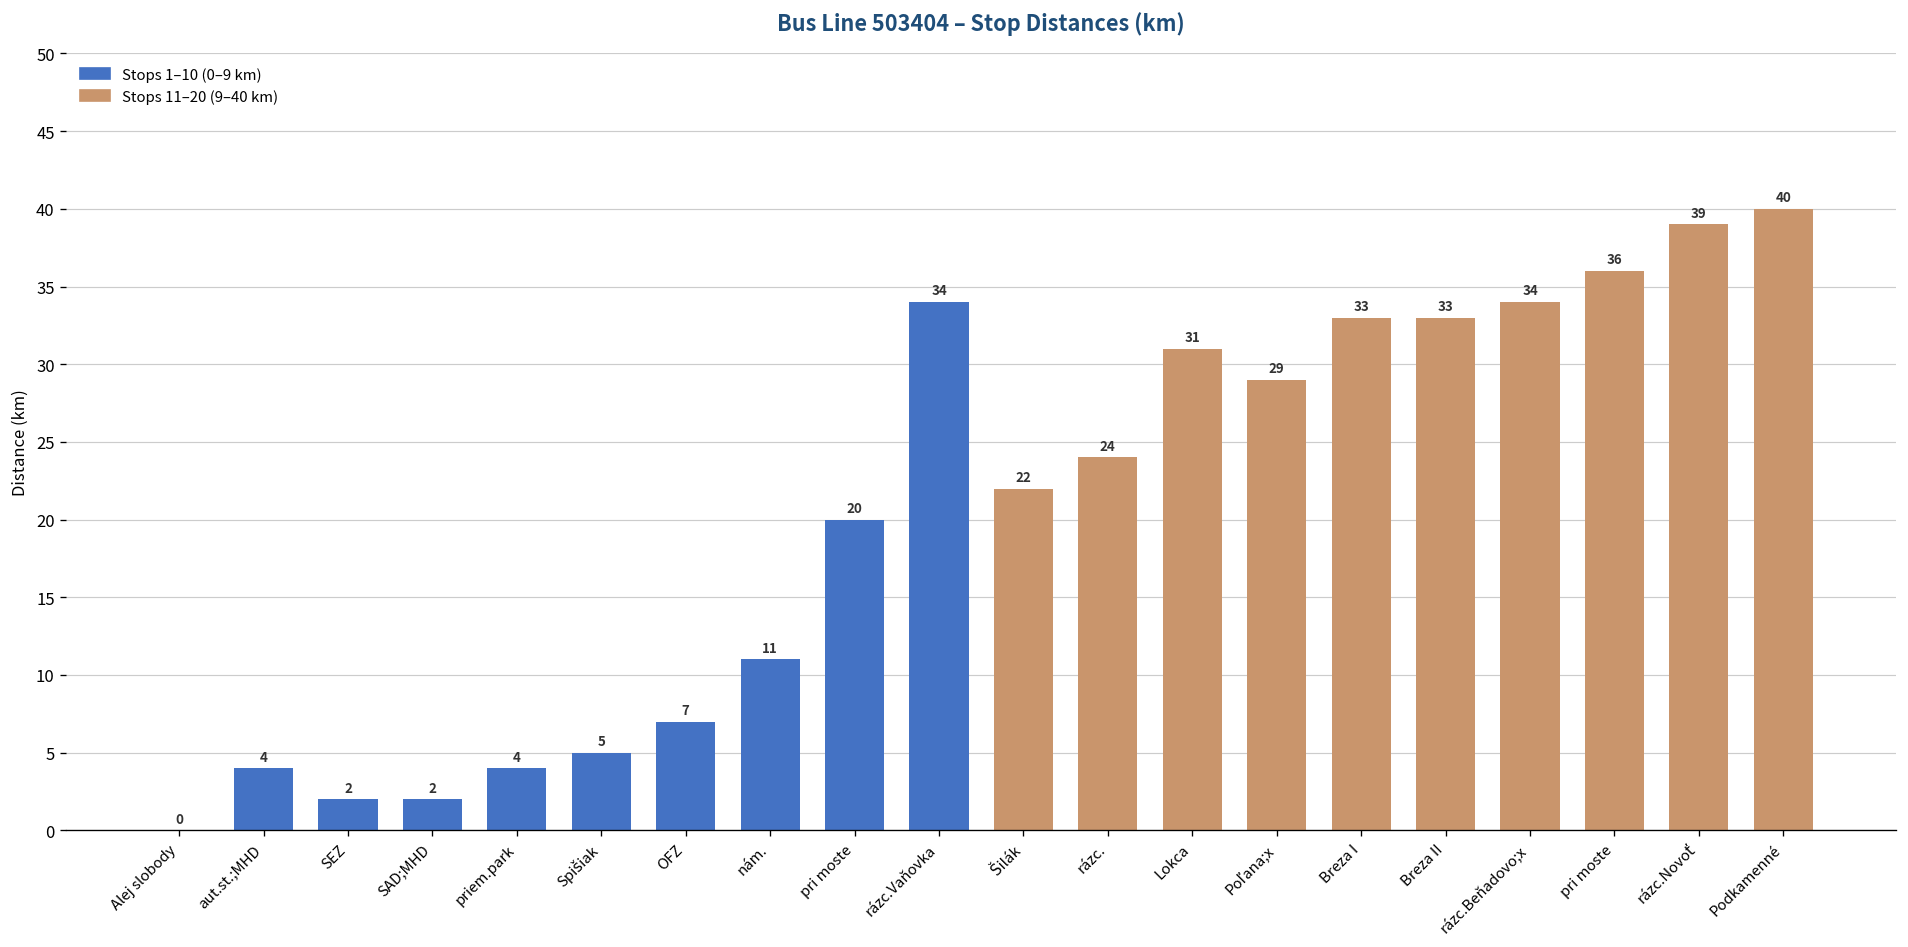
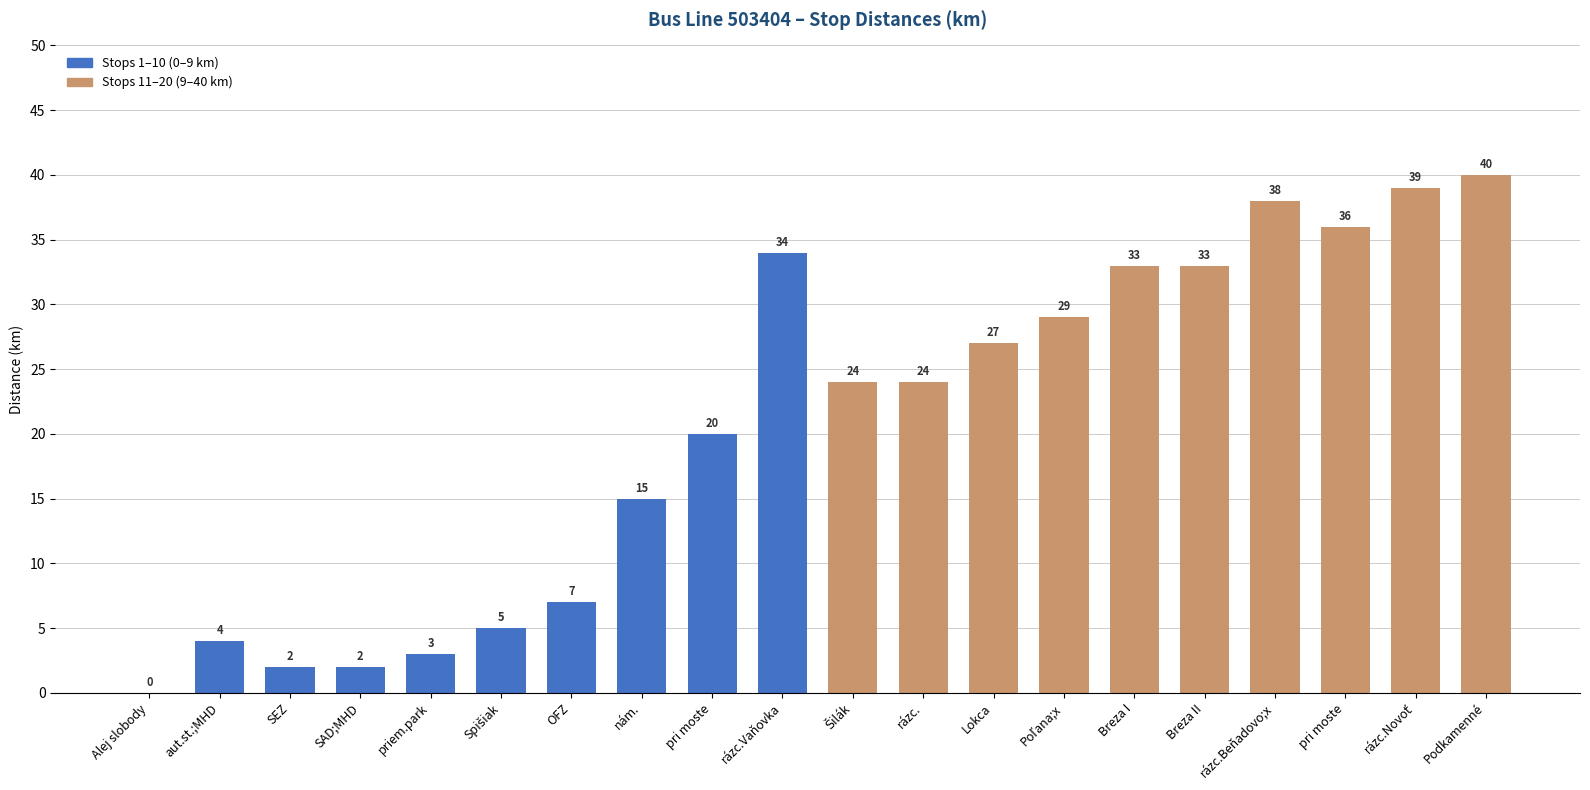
priem.park: 4 -> 3
nám.: 11 -> 15
Šilák: 22 -> 24
Lokca: 31 -> 27
rázc.Beňadovo;x: 34 -> 38
